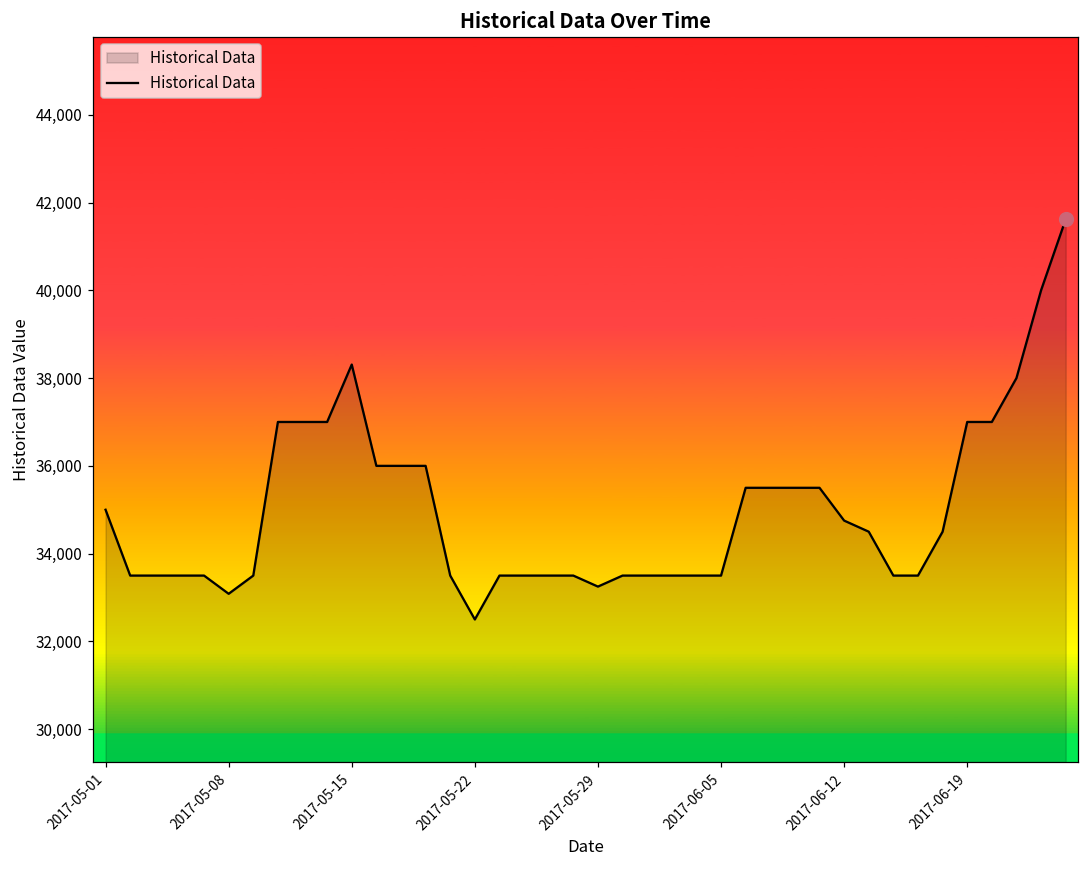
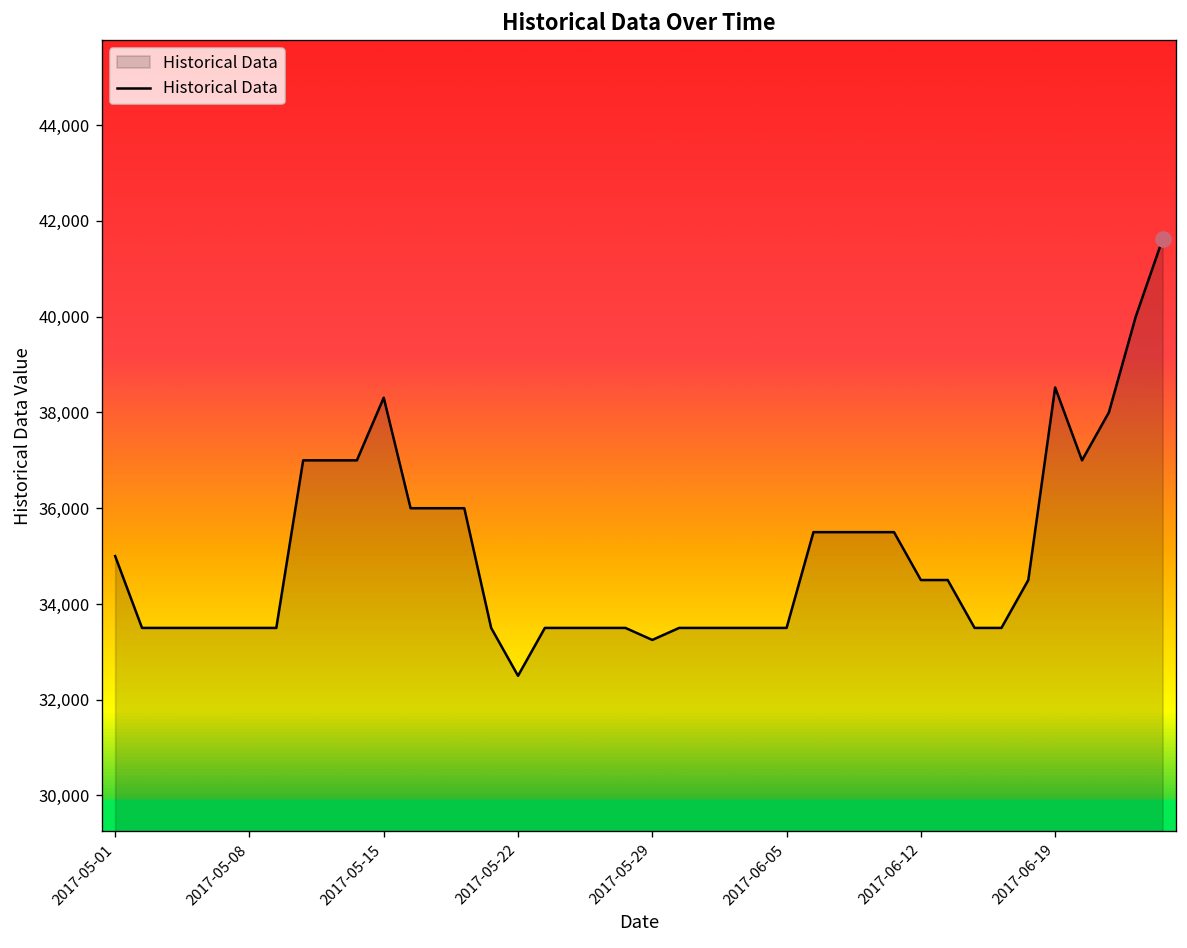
Historical Data, 2017-05-08: 33,100 -> 33,500
Historical Data, 2017-06-12: 34,800 -> 34,500
Historical Data, 2017-06-19: 37,000 -> 38,500
